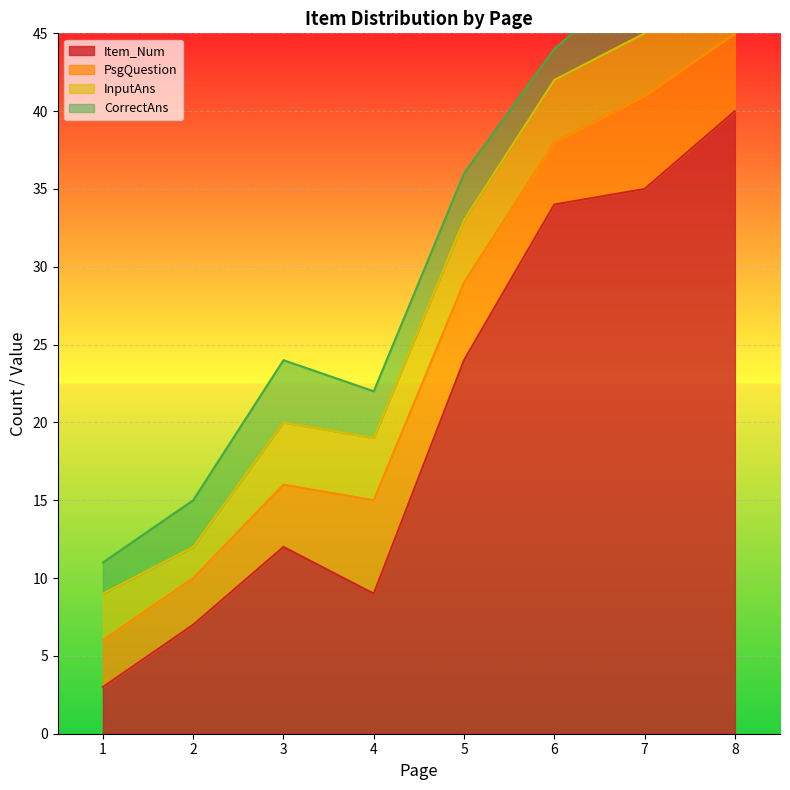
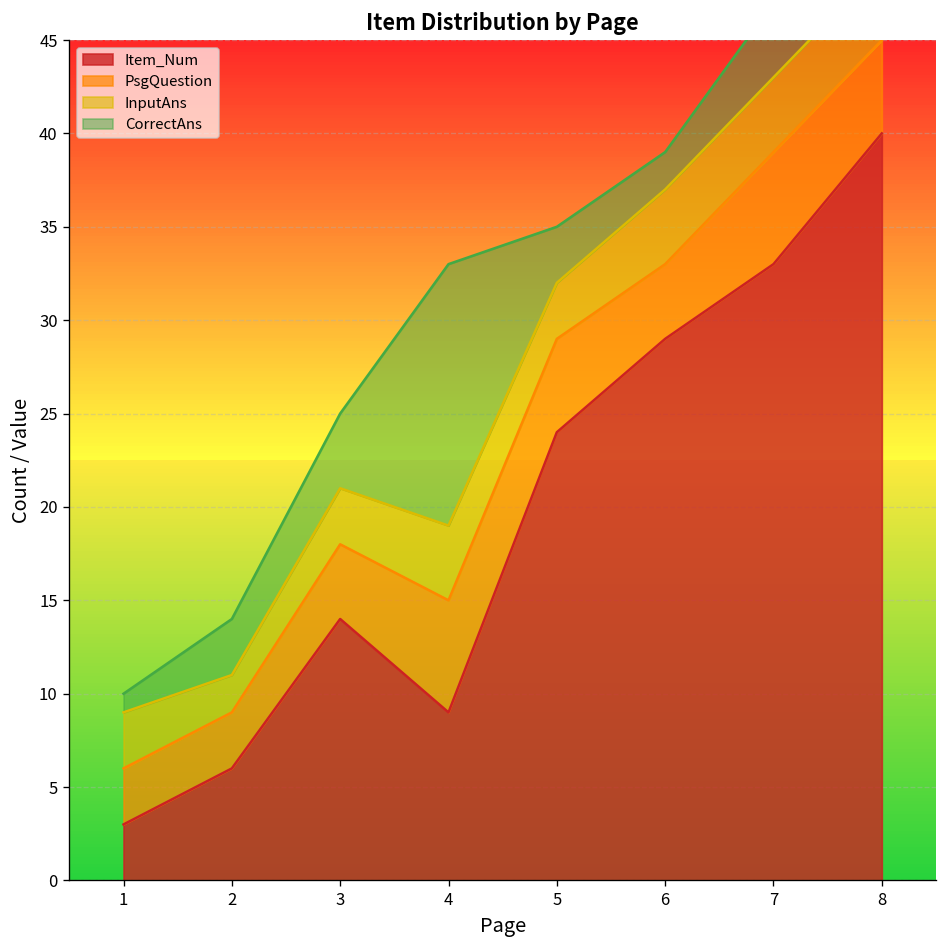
CorrectAns, 1: 2 -> 1
Item_Num, 2: 7 -> 6
Item_Num, 3: 12 -> 14
InputAns, 3: 4 -> 3
CorrectAns, 4: 3 -> 14
InputAns, 5: 4 -> 3
Item_Num, 6: 34 -> 29
Item_Num, 7: 35 -> 33
